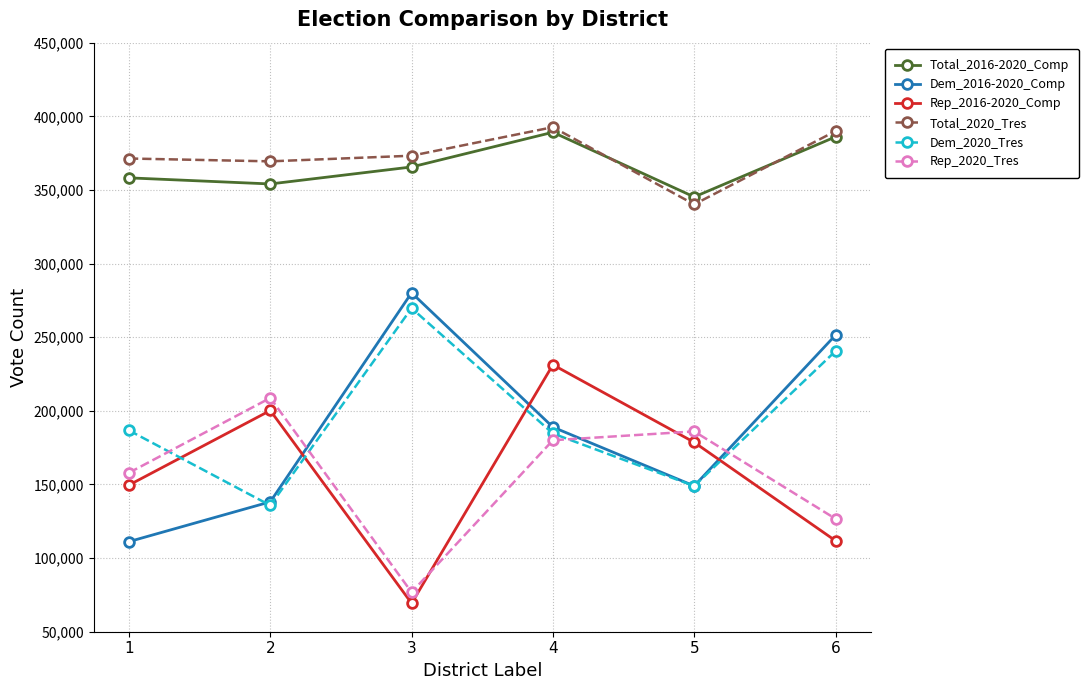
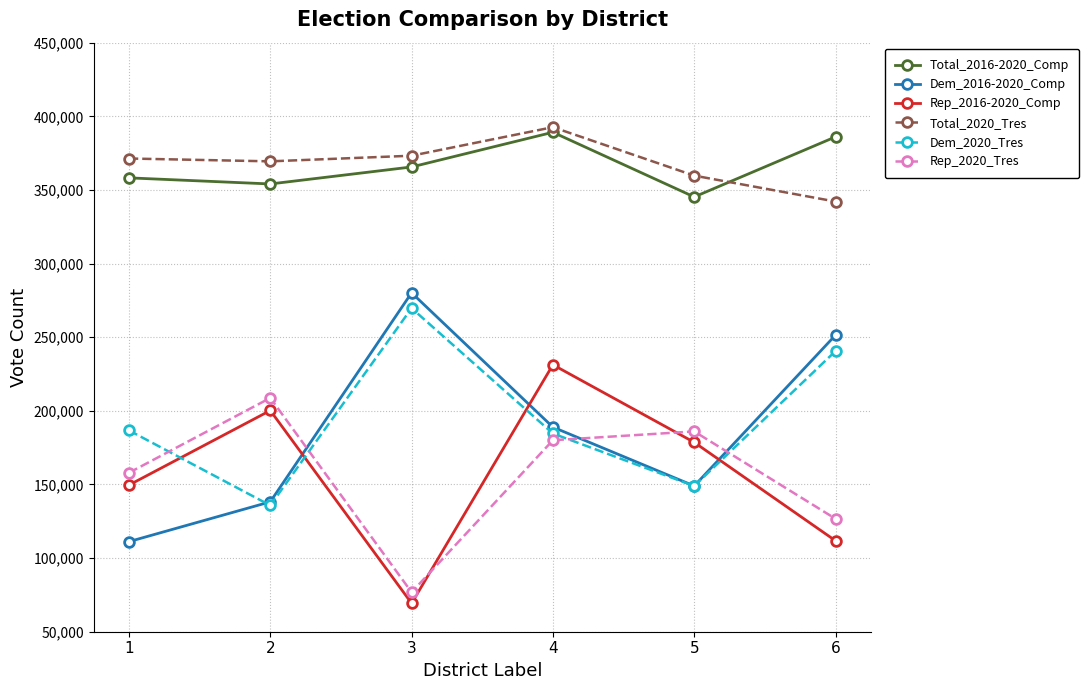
Total_2020_Tres, 5: 340,000 -> 360,000
Total_2020_Tres, 6: 390,000 -> 342,000
